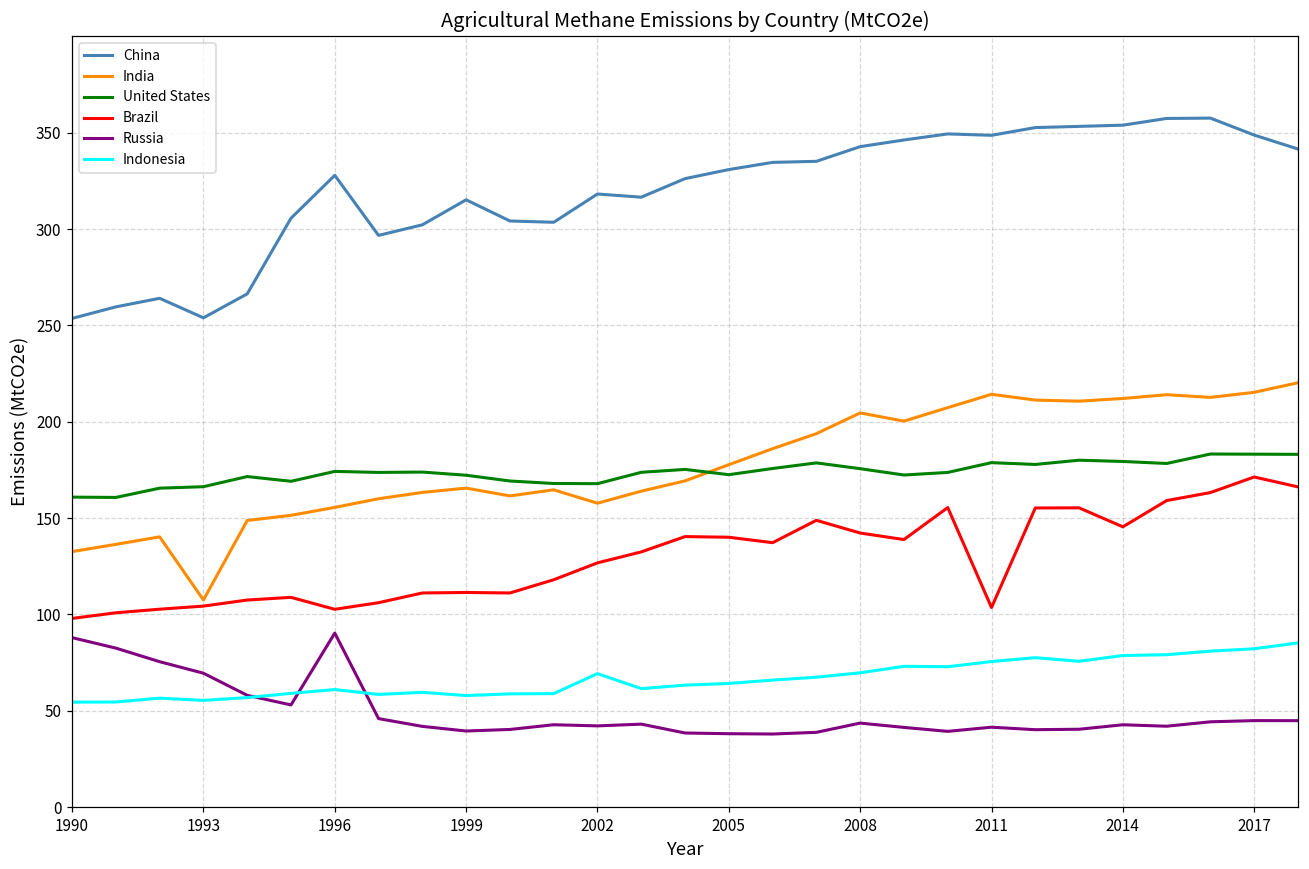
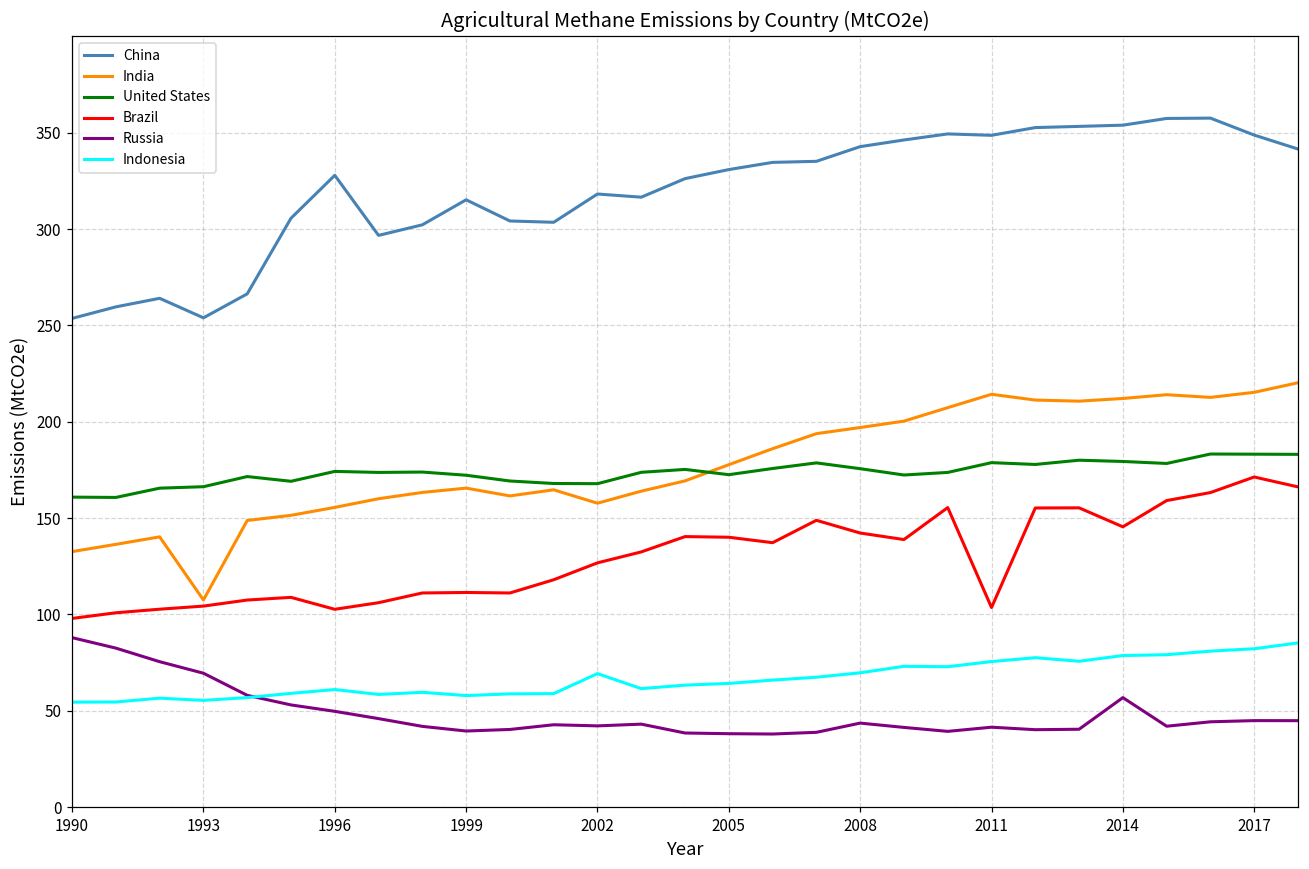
Russia, 1996: 90 -> 50
India, 2008: 205 -> 197
Russia, 2014: 43 -> 57
